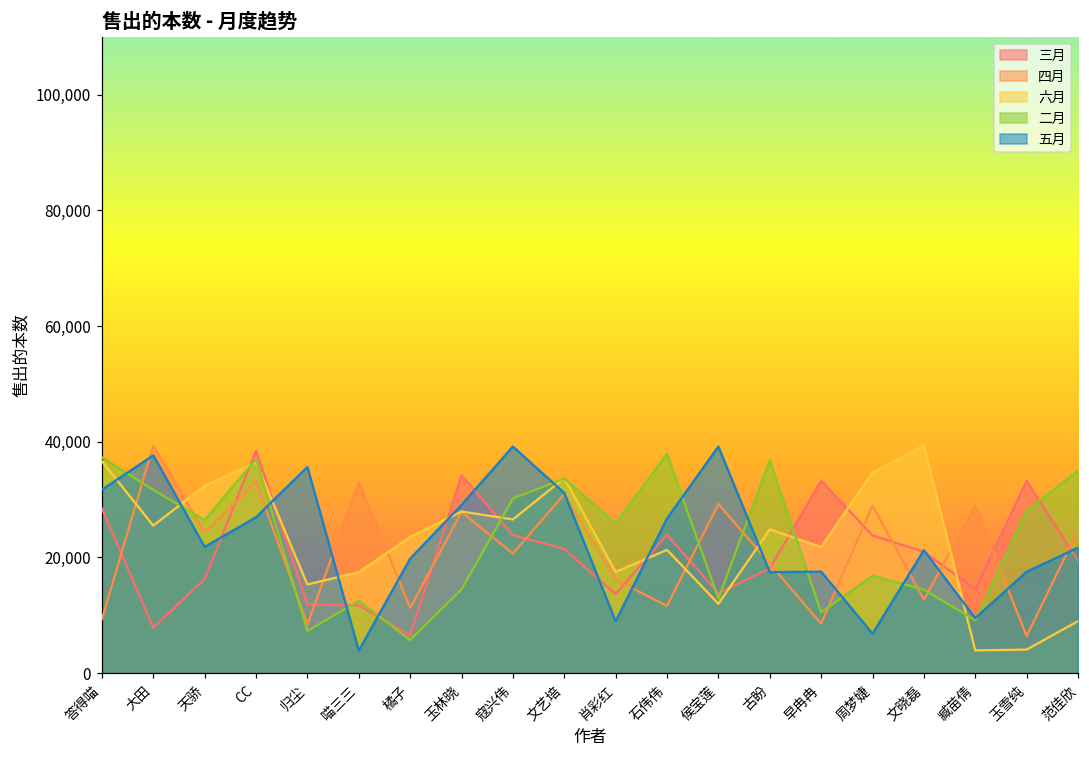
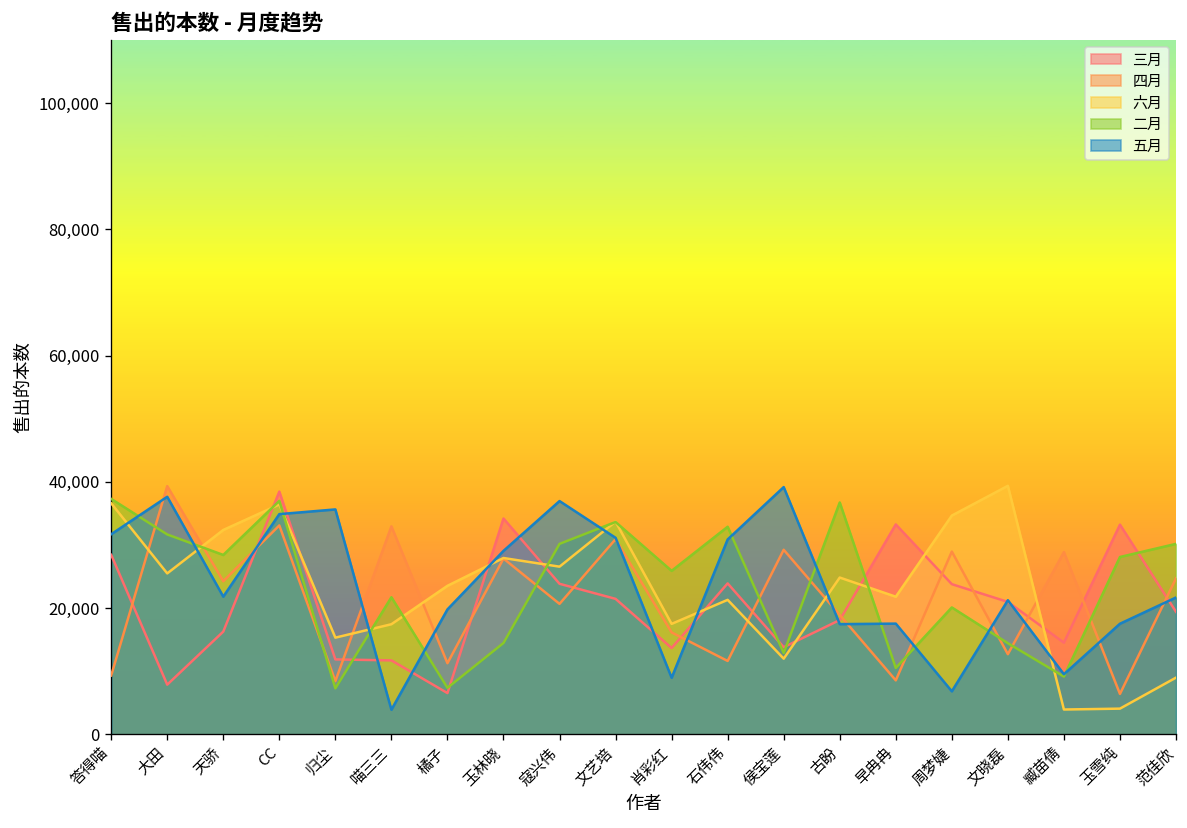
二月, 天骄: 26,000 -> 28,000
五月, CC: 27,000 -> 35,000
二月, 喵三三: 13,000 -> 22,000
二月, 橘子: 6,000 -> 7,000
五月, 寇兴伟: 39,000 -> 37,000
二月, 石伟伟: 38,000 -> 33,000
五月, 石伟伟: 27,000 -> 31,000
二月, 周梦婕: 17,000 -> 20,000
二月, 范佳欣: 35,000 -> 30,000
